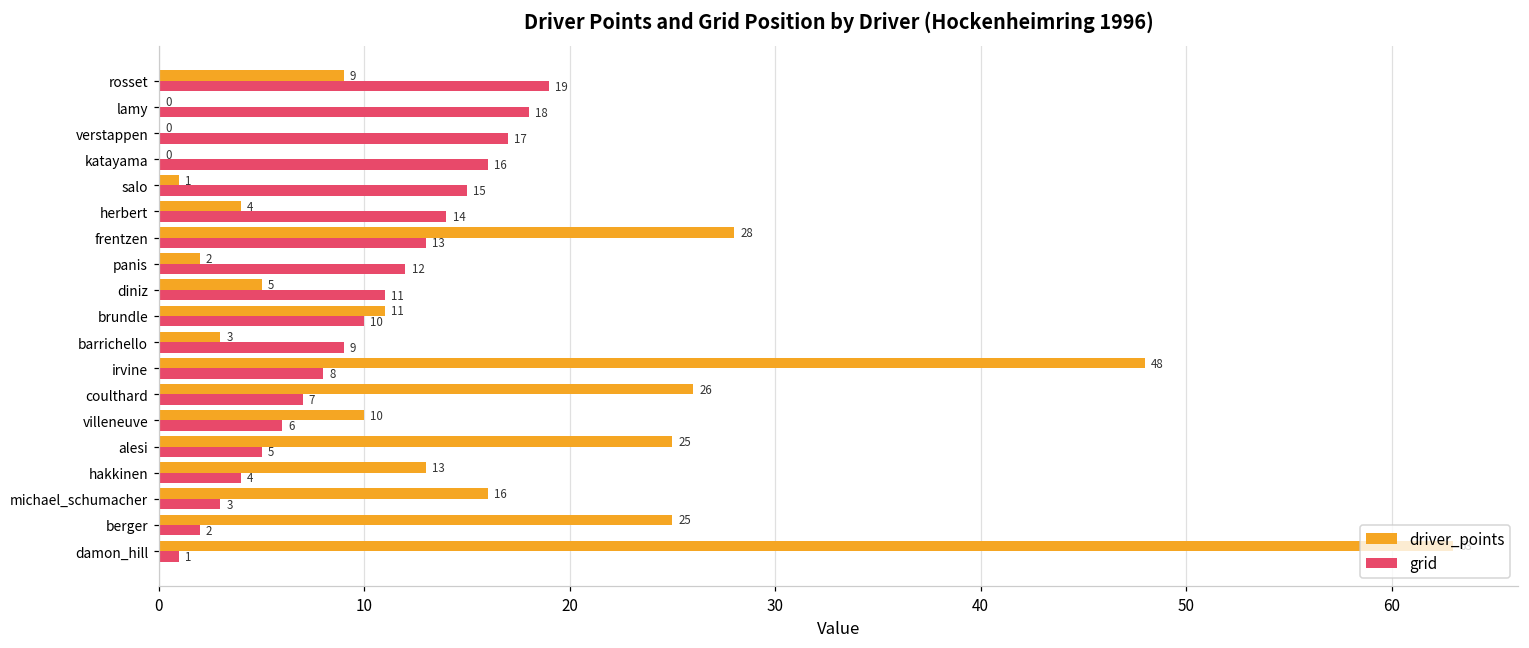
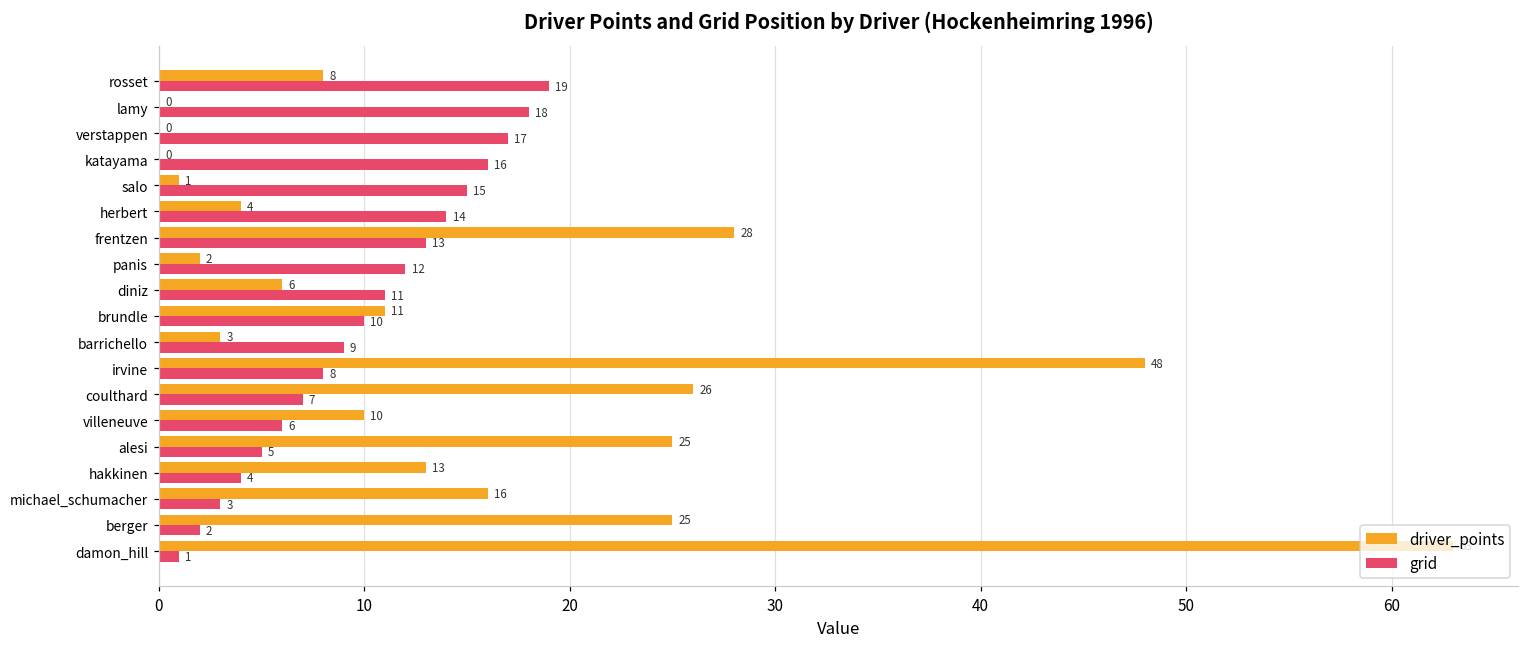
driver_points, rosset: 9 -> 8
driver_points, diniz: 5 -> 6
